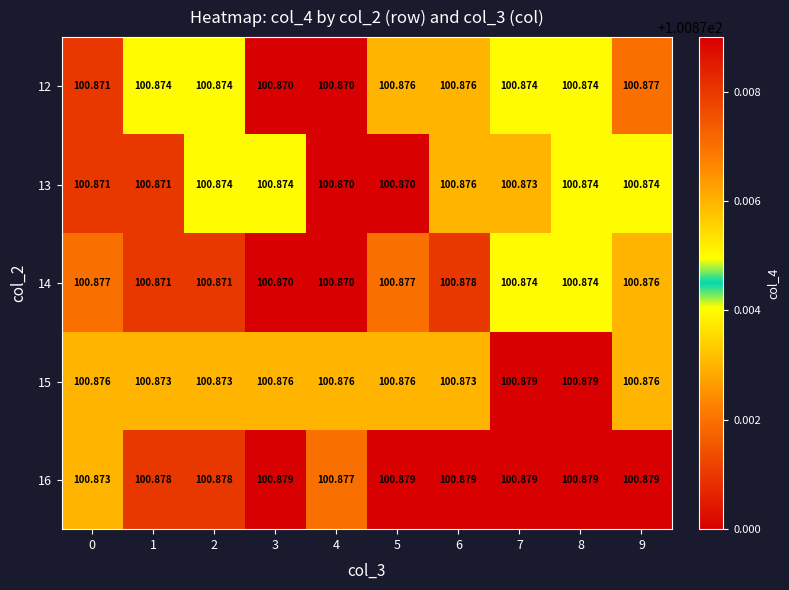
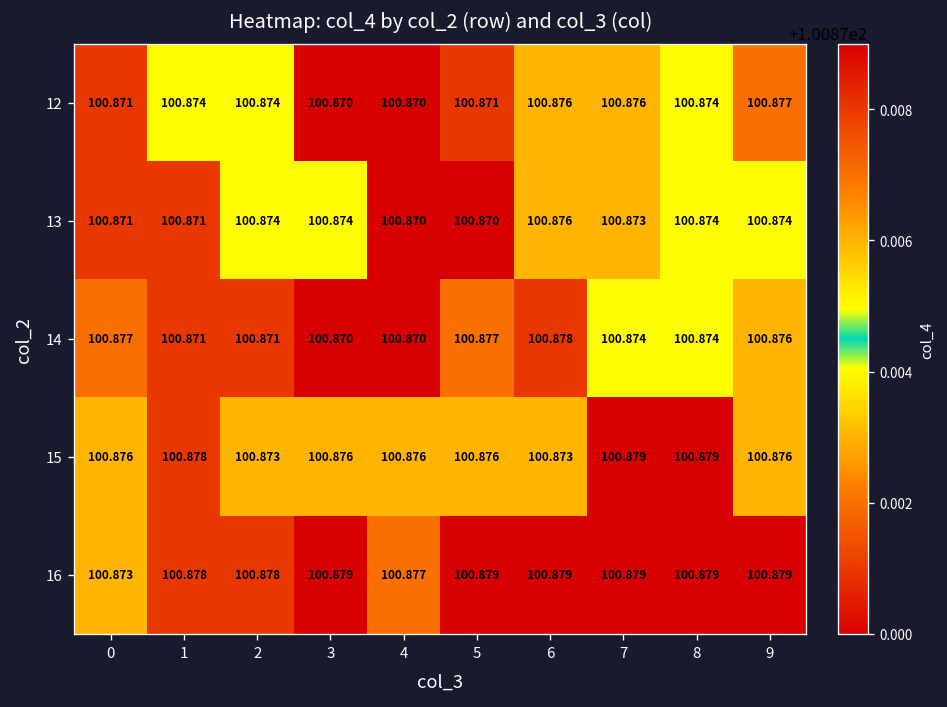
12, 5: 100.876 -> 100.871
12, 7: 100.874 -> 100.876
15, 1: 100.873 -> 100.878
